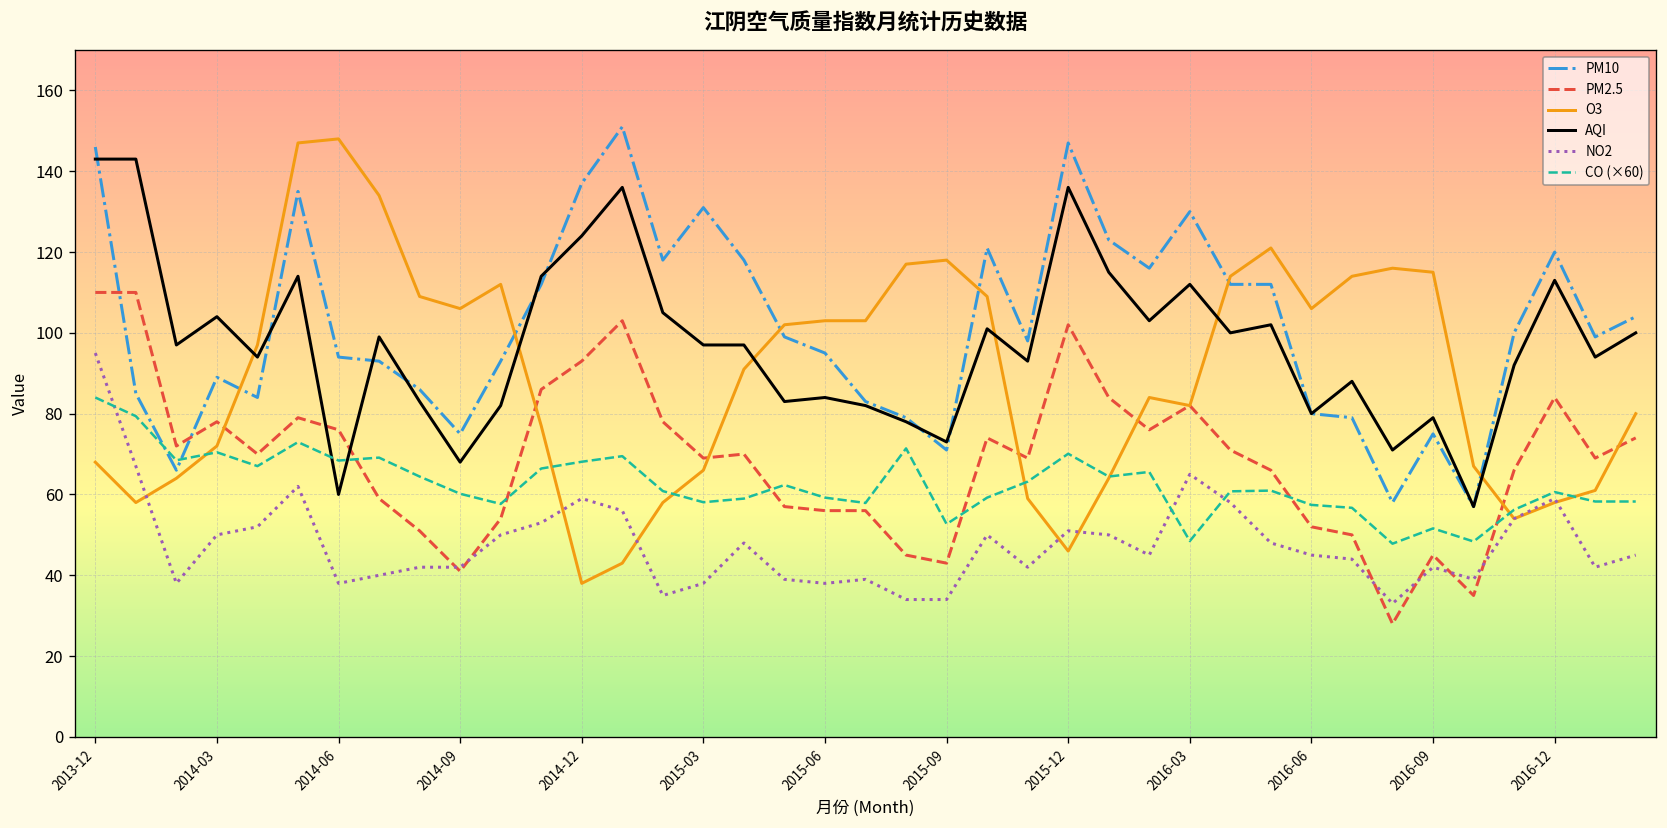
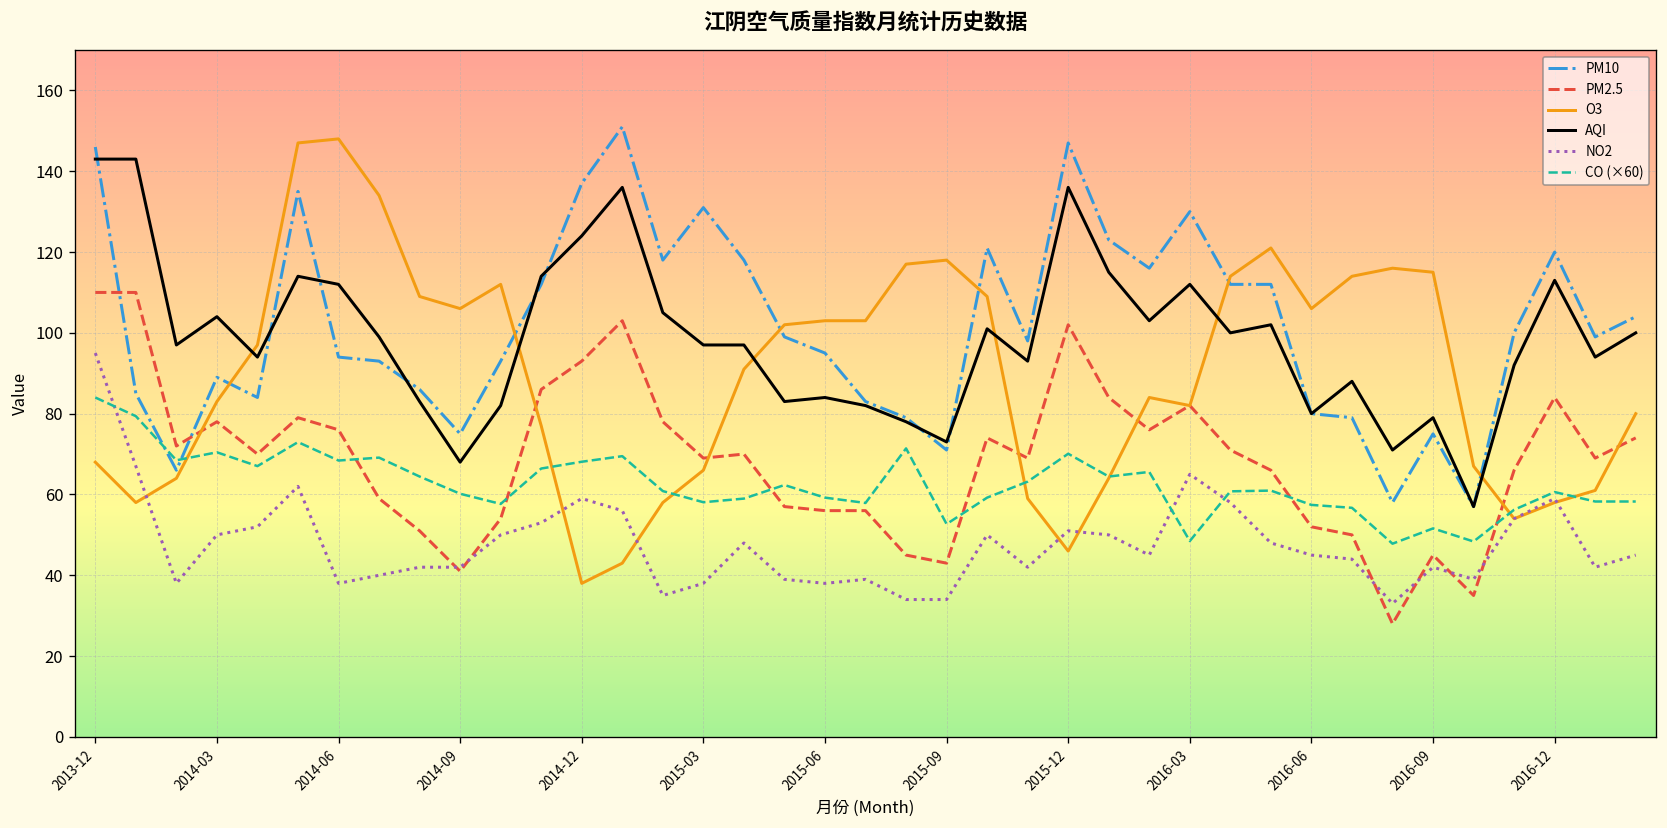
O3, 2014-03: 72 -> 83
AQI, 2014-06: 60 -> 112
